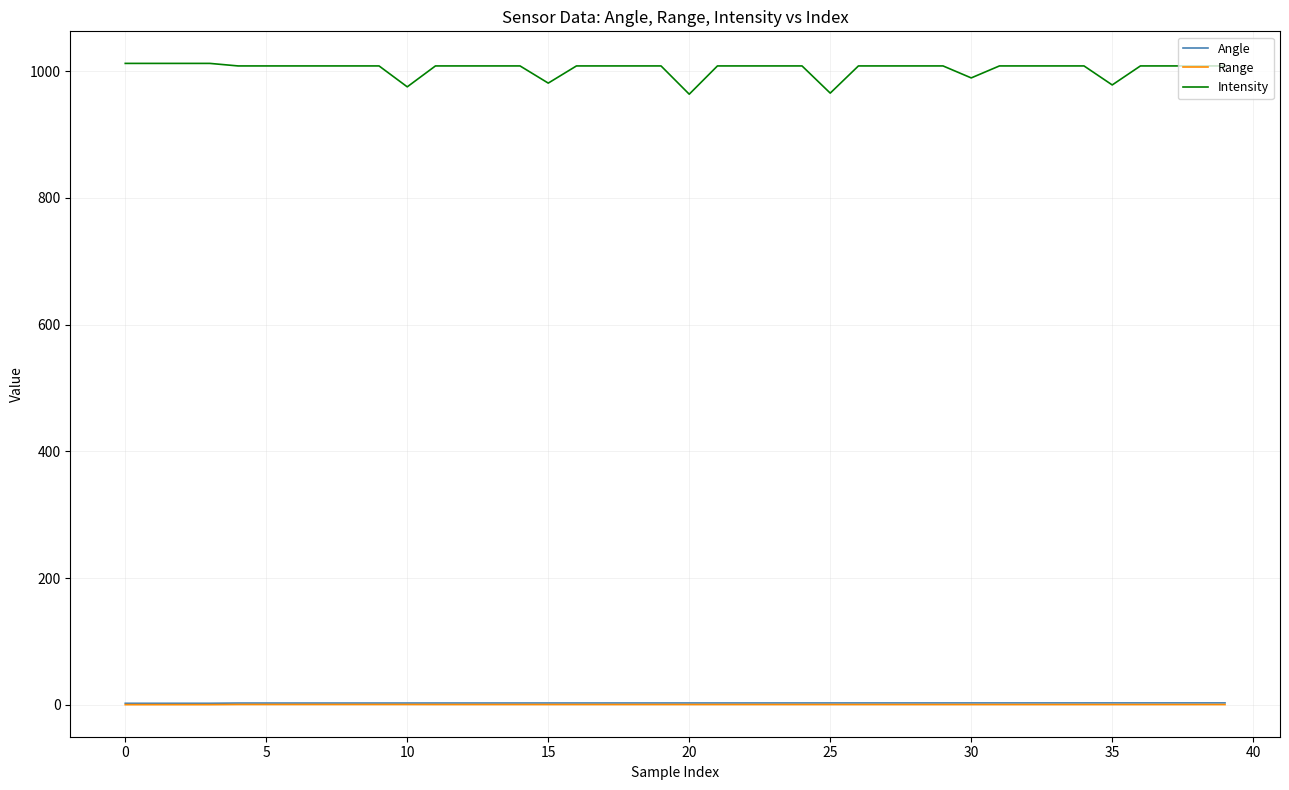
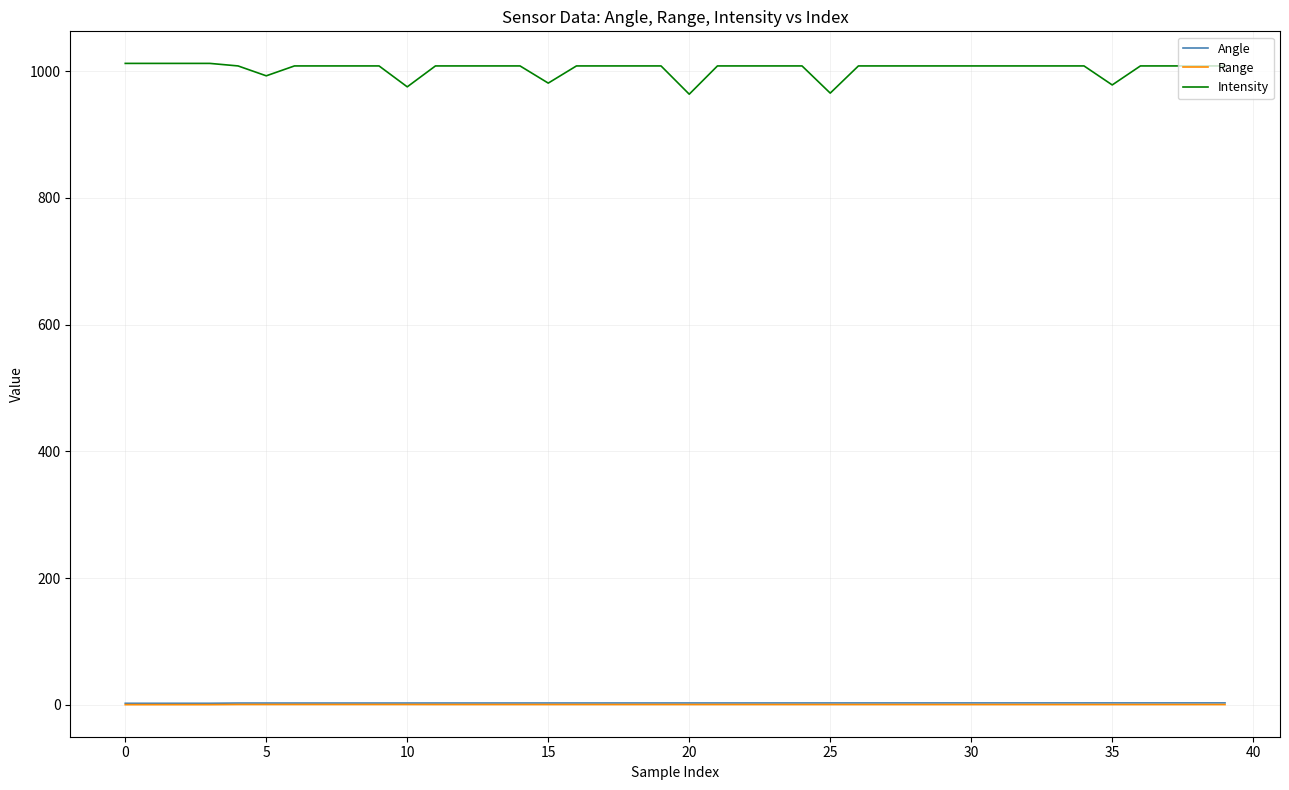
Intensity, 5: 1010 -> 990
Intensity, 30: 990 -> 1010
